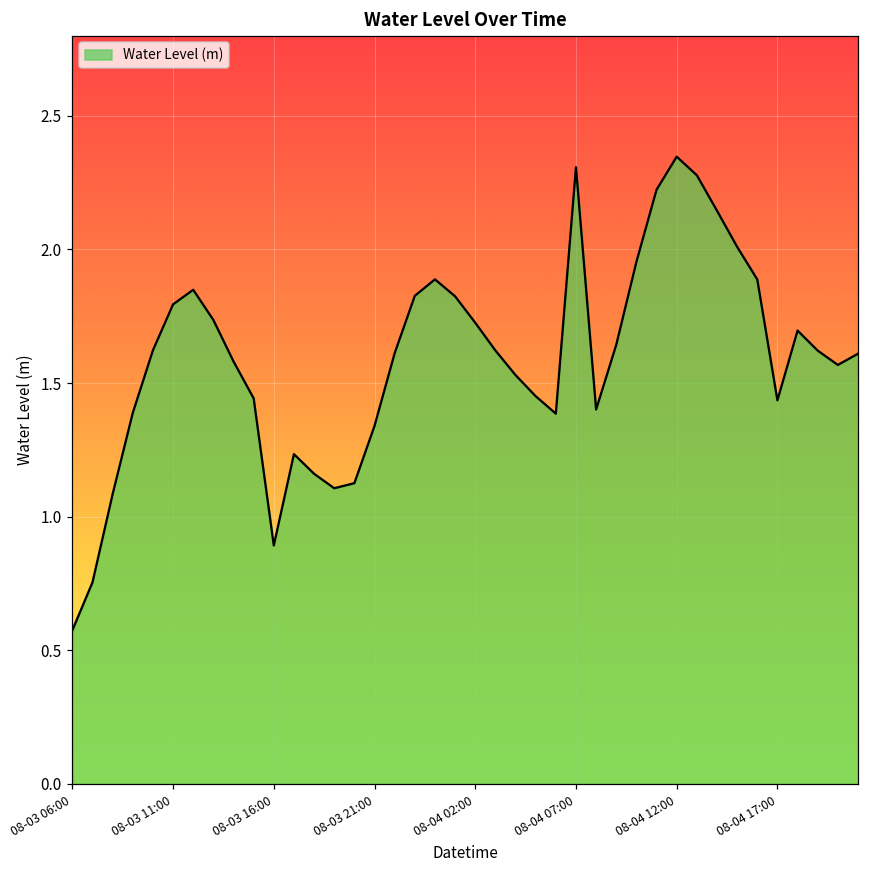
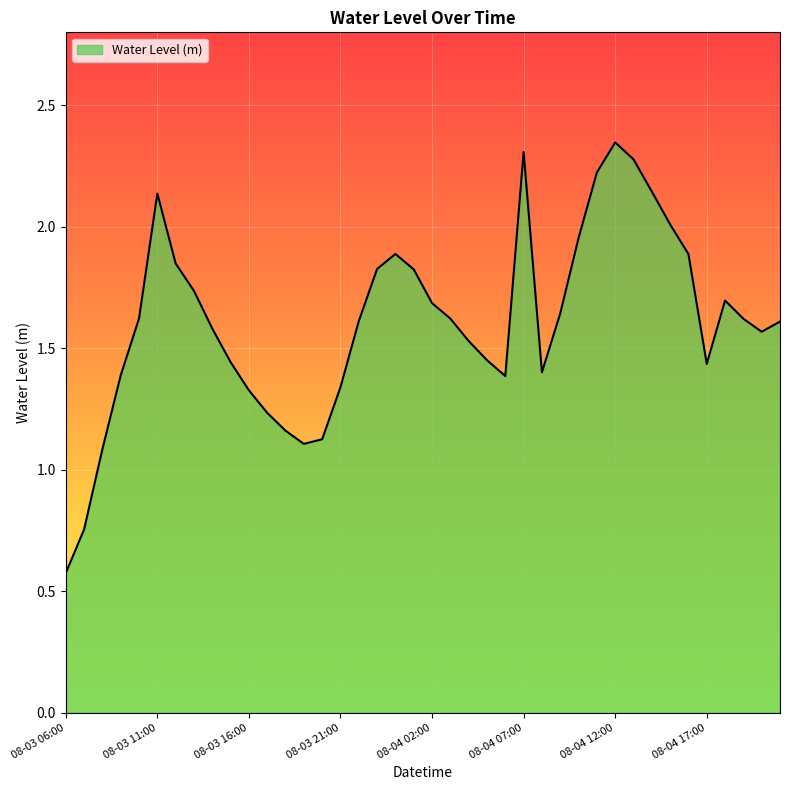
08-03 11:00: 1.79 -> 2.14
08-03 16:00: 0.89 -> 1.33
08-04 02:00: 1.73 -> 1.69
